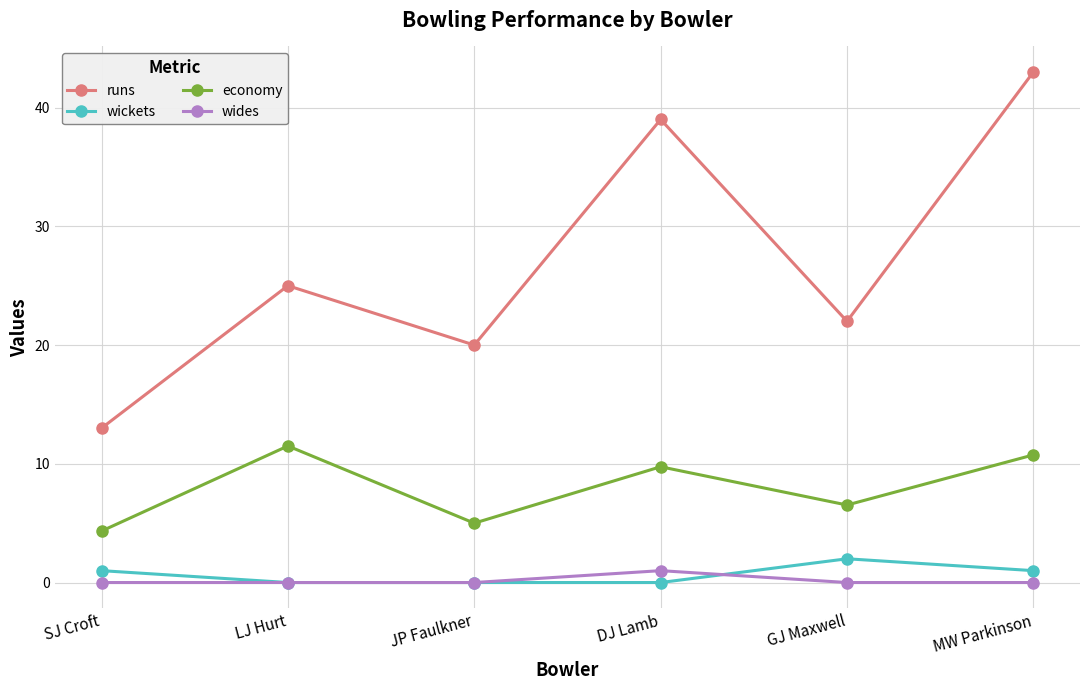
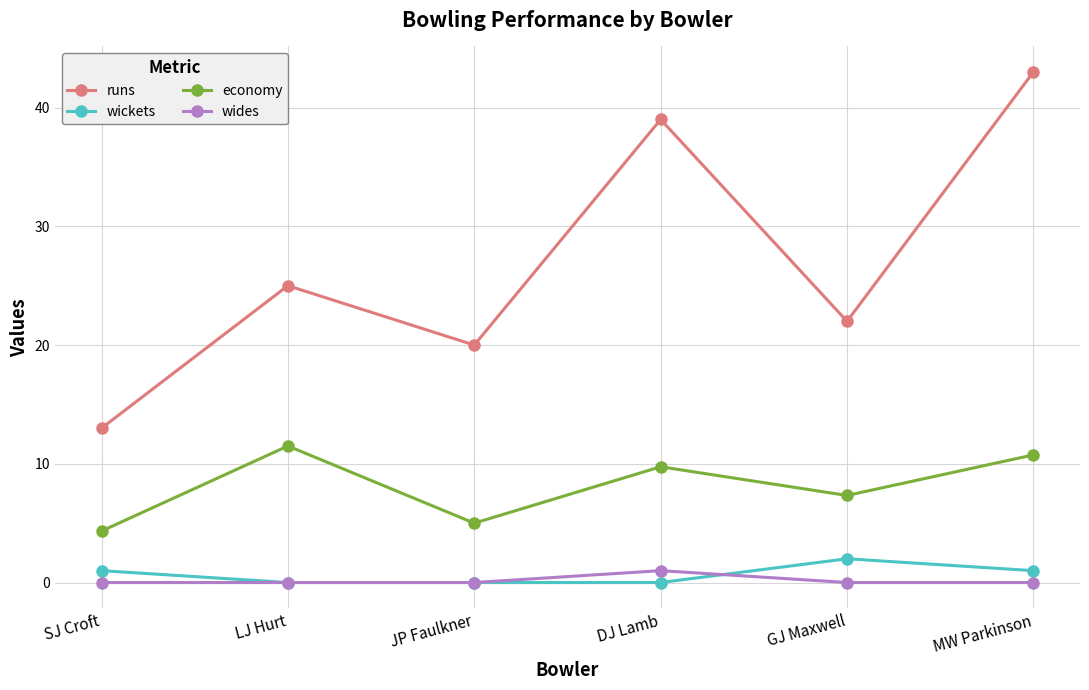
economy, GJ Maxwell: 6.5 -> 7.3
